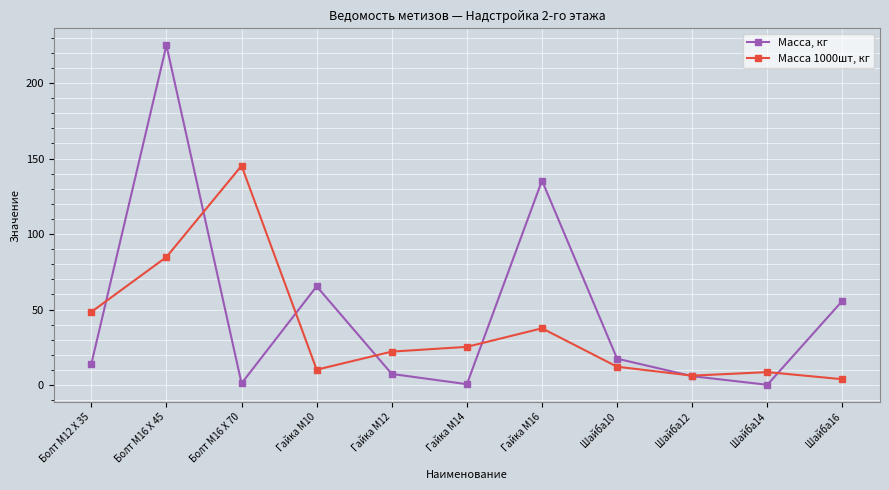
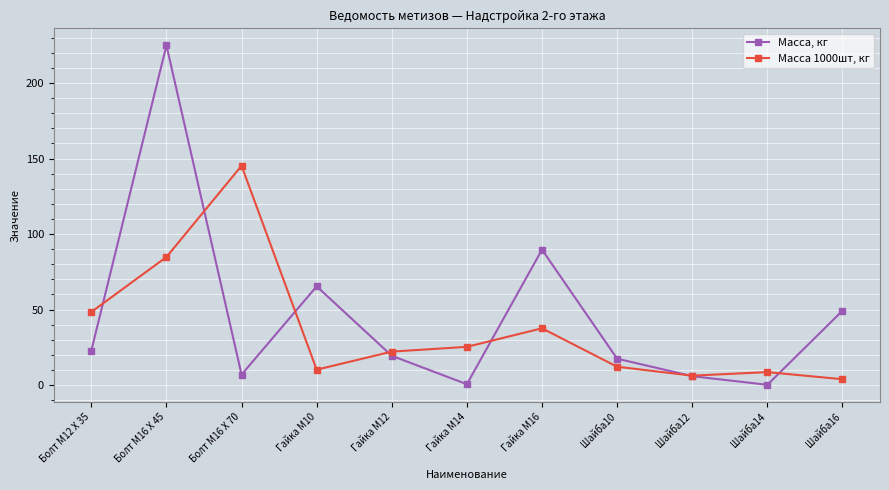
Масса, кг, Болт М12 X 35: 14 -> 23
Масса, кг, Болт М16 X 70: 1 -> 7
Масса, кг, Гайка М12: 7 -> 19
Масса, кг, Гайка М16: 135 -> 90
Масса, кг, Шайба16: 56 -> 49
